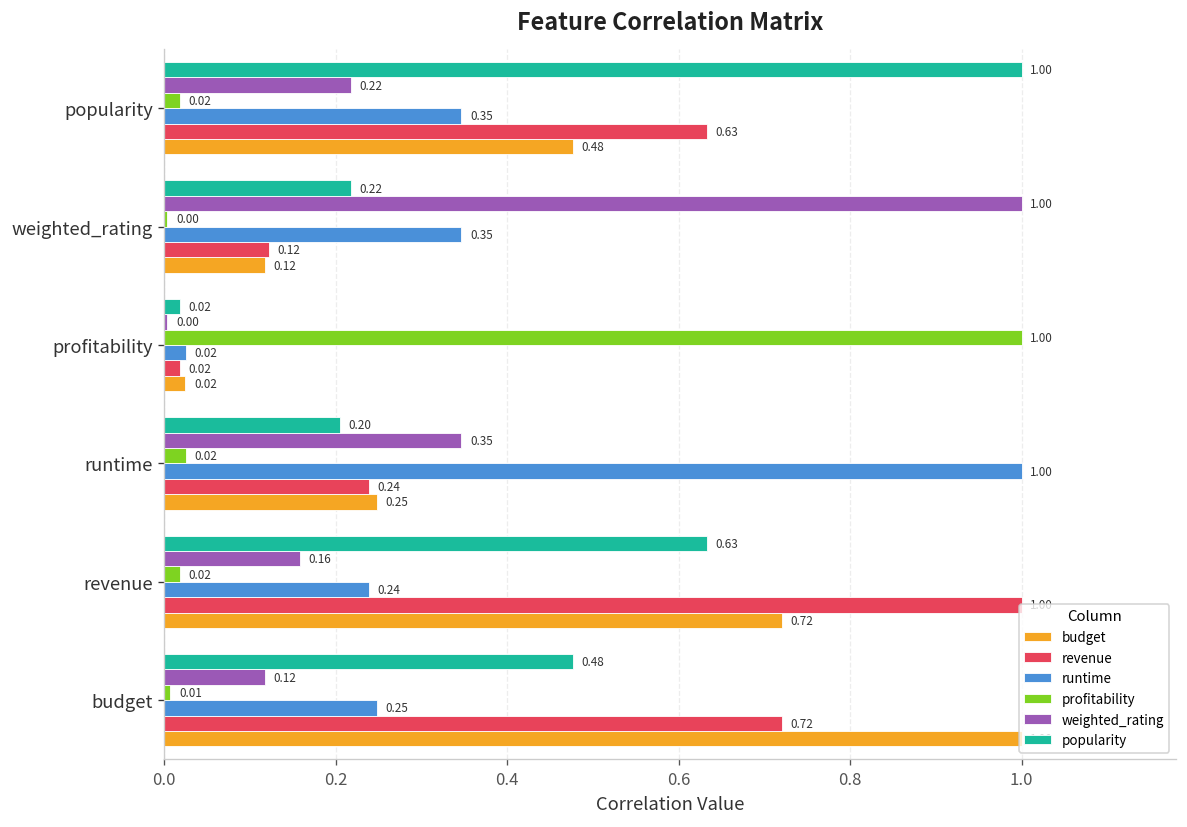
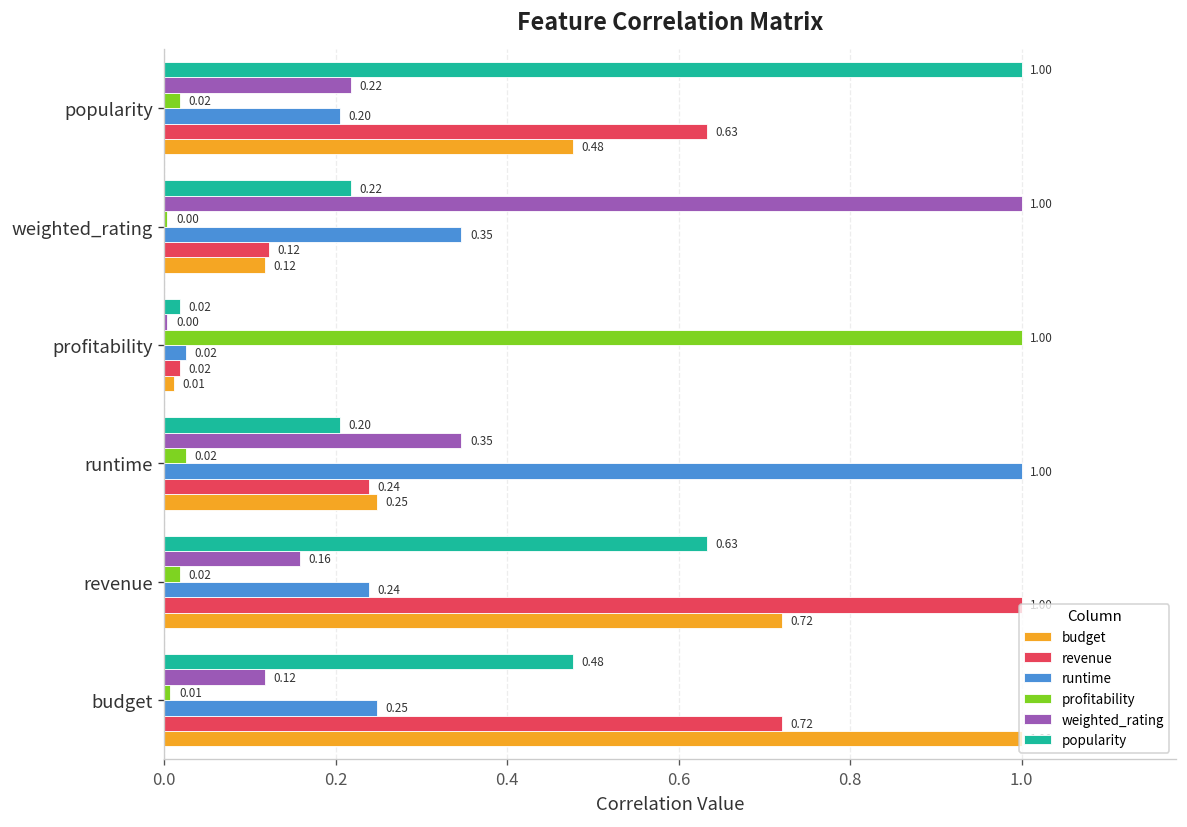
runtime, popularity: 0.35 -> 0.20
budget, profitability: 0.02 -> 0.01
